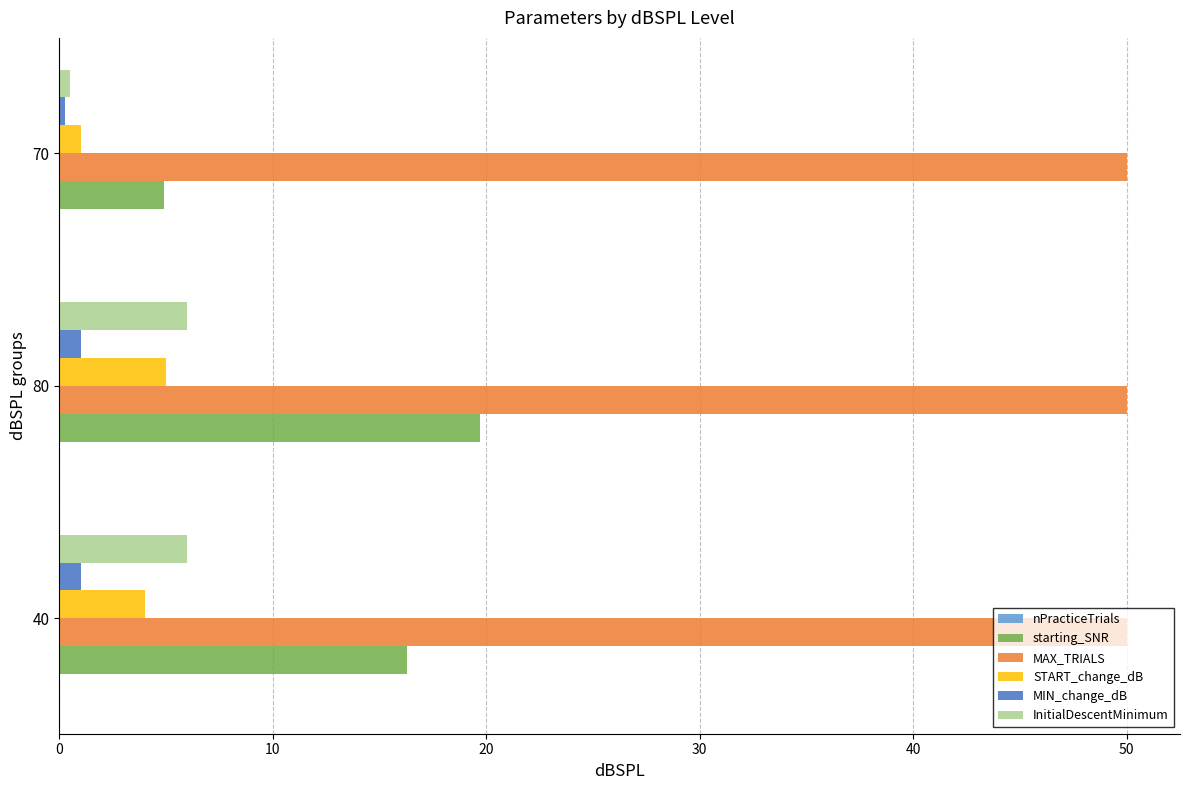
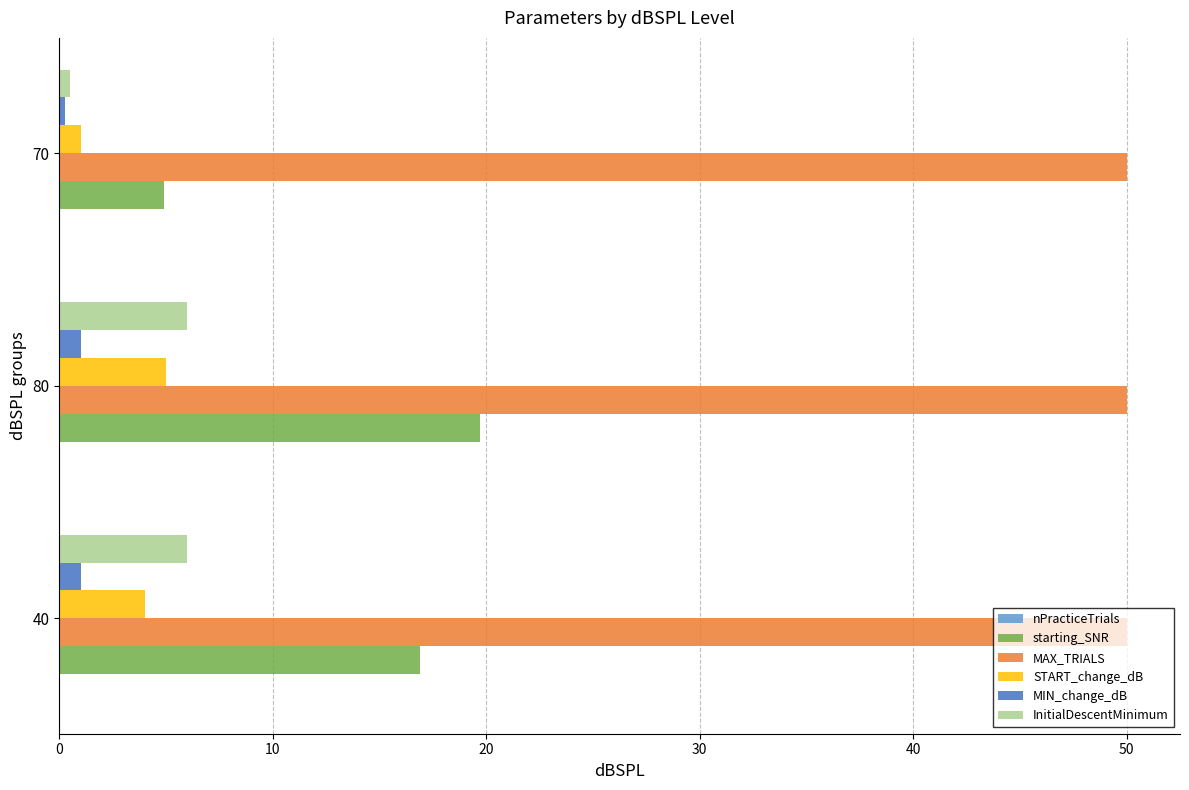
starting_SNR, 40: 16.3 -> 16.9
